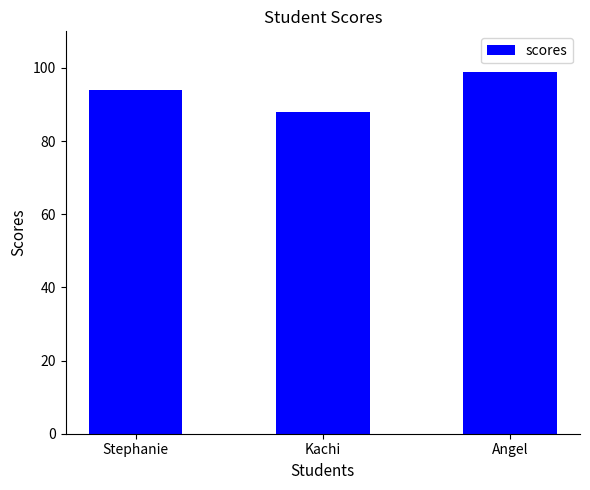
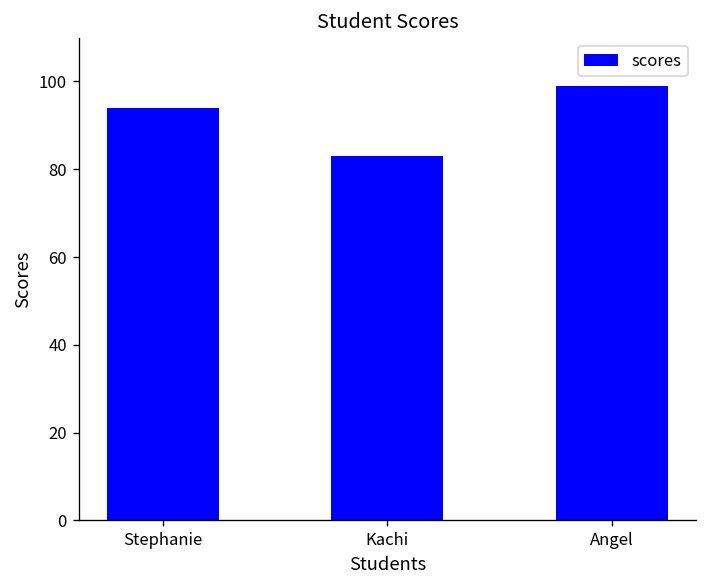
Kachi: 88 -> 83
